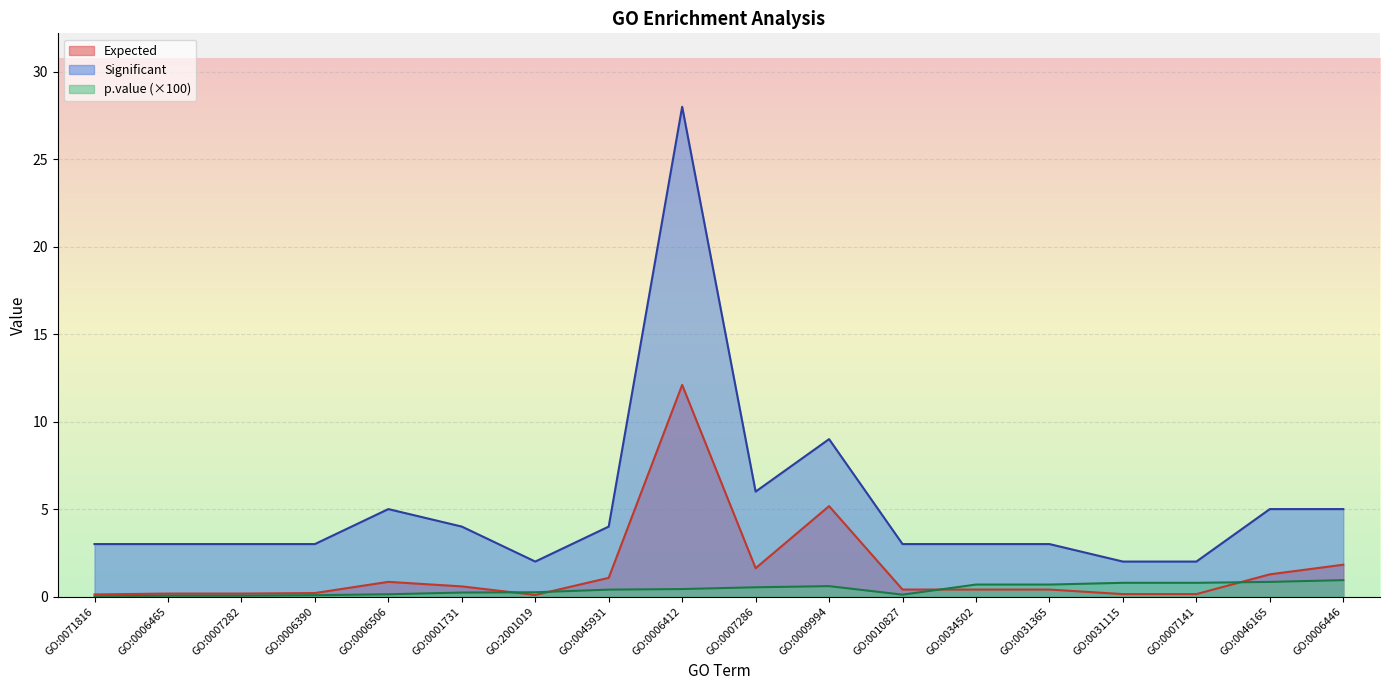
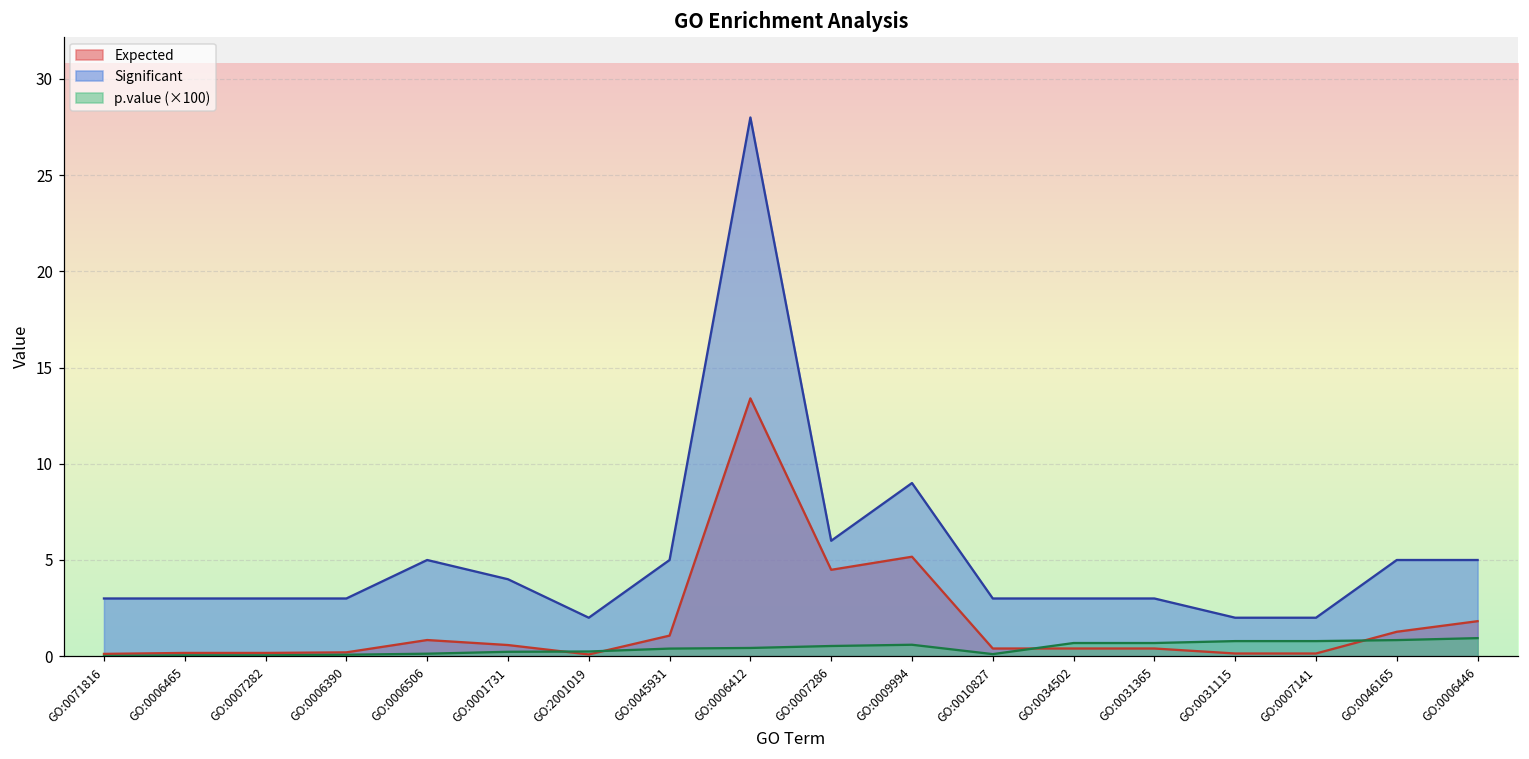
Significant, GO:0045931: 4 -> 5
Expected, GO:0006412: 12.1 -> 13.4
Expected, GO:0007286: 1.6 -> 4.5
